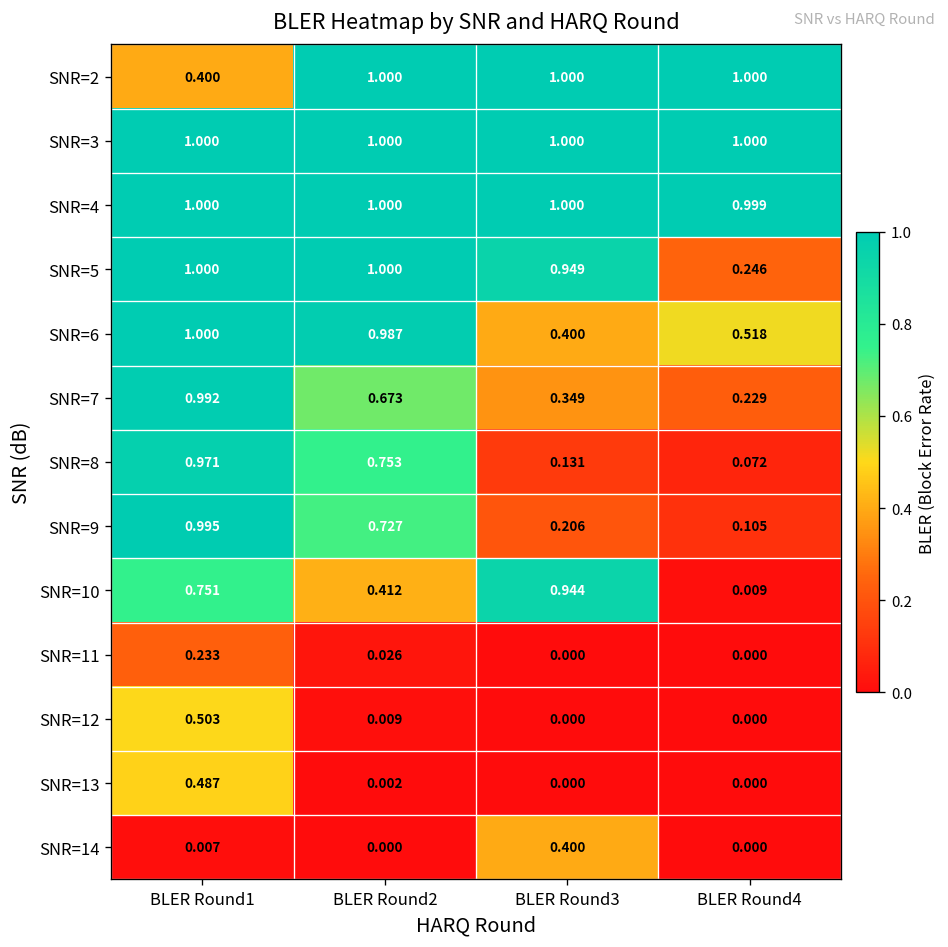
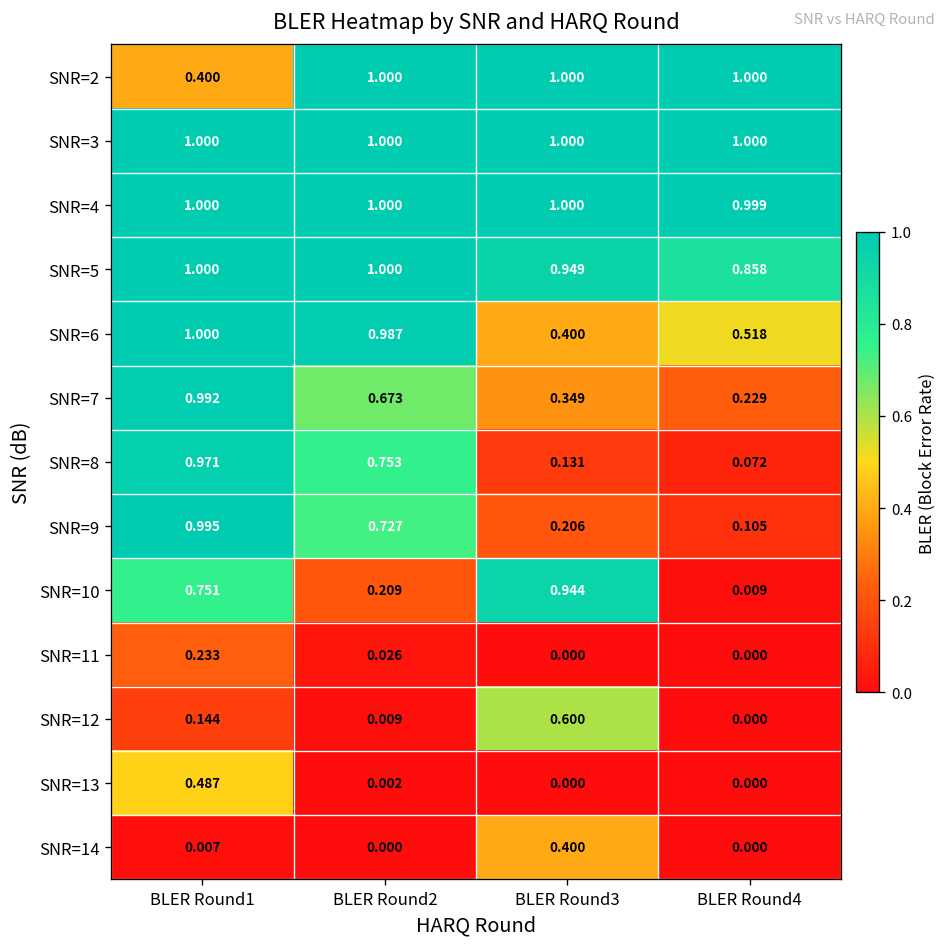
SNR=5, BLER Round4: 0.246 -> 0.858
SNR=10, BLER Round2: 0.412 -> 0.209
SNR=12, BLER Round1: 0.503 -> 0.144
SNR=12, BLER Round3: 0.000 -> 0.600
